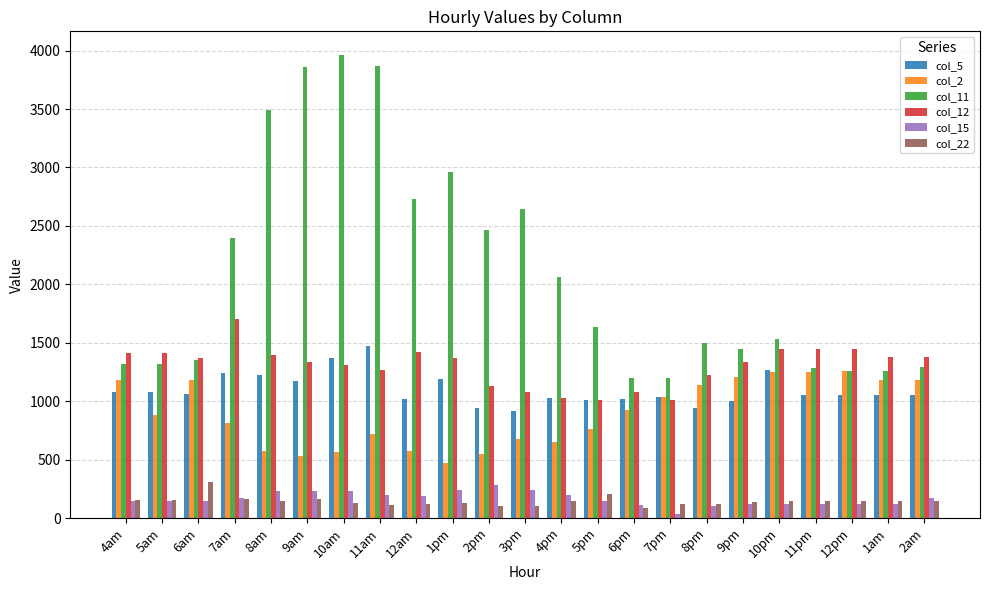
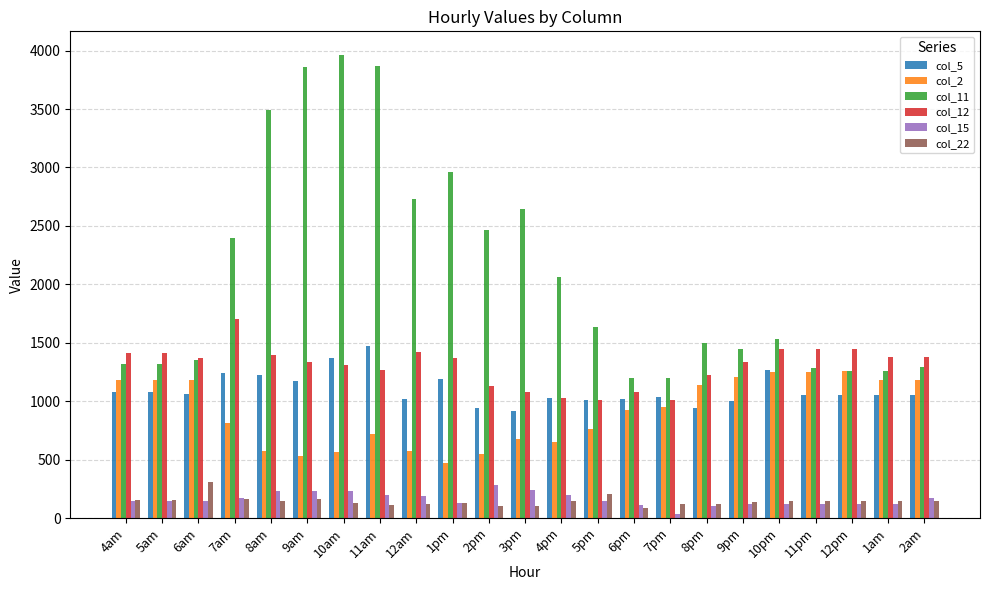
col_2, 5am: 880 -> 1180
col_15, 1pm: 240 -> 130
col_2, 7pm: 1040 -> 950
